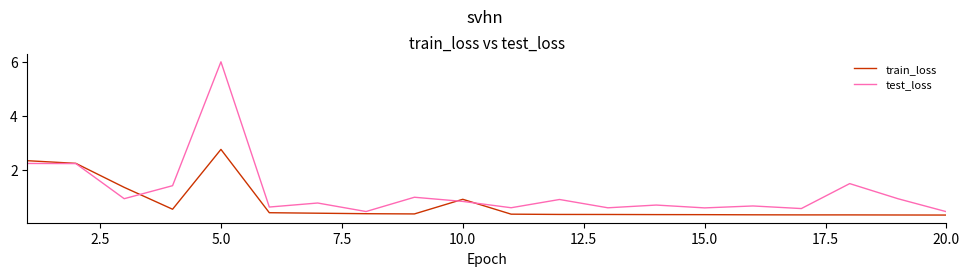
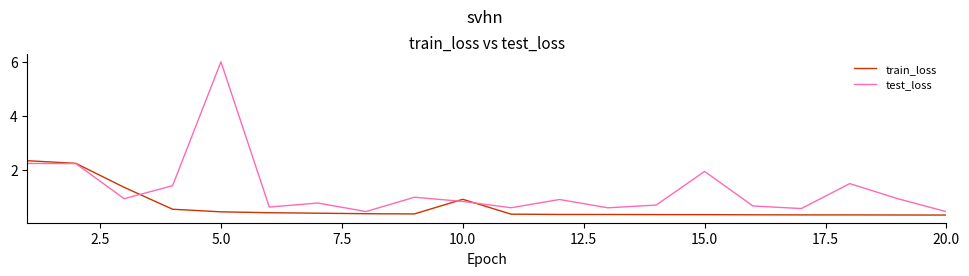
train_loss, 5.0: 2.8 -> 0.4
test_loss, 15.0: 0.6 -> 1.9
